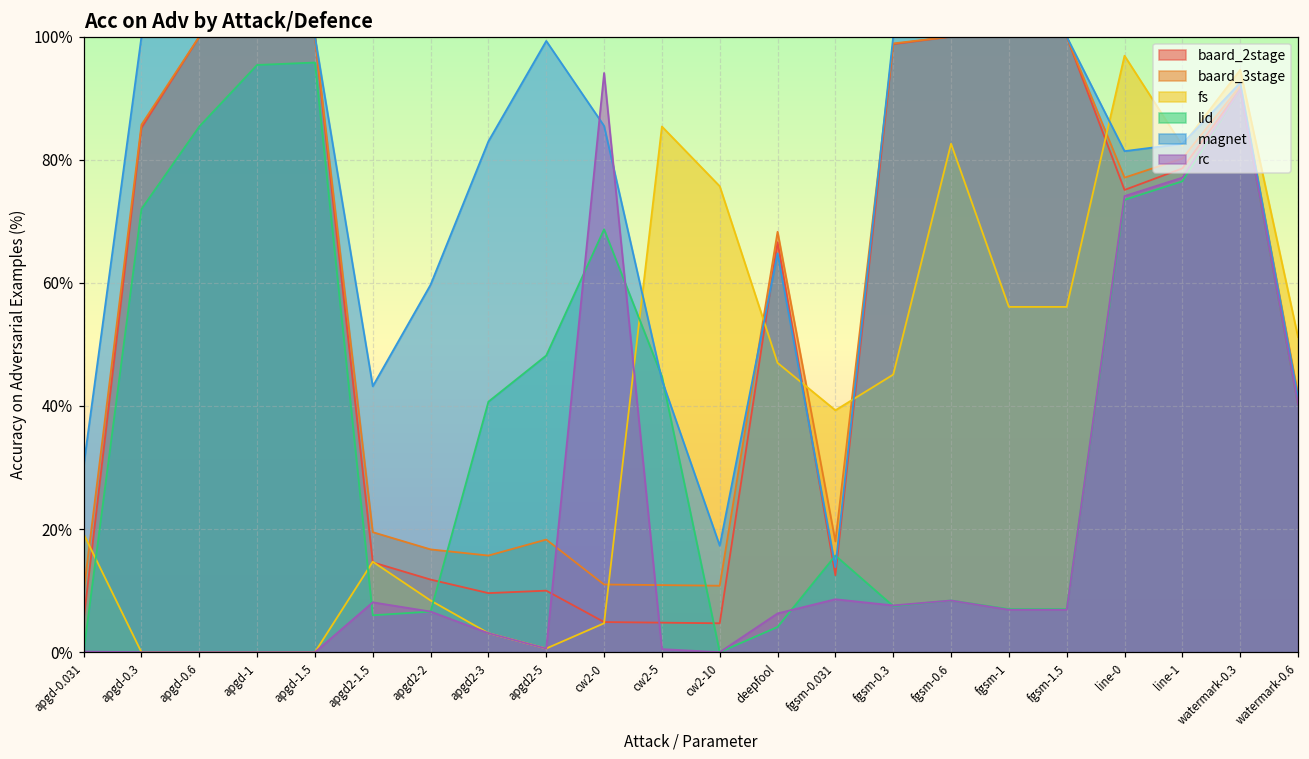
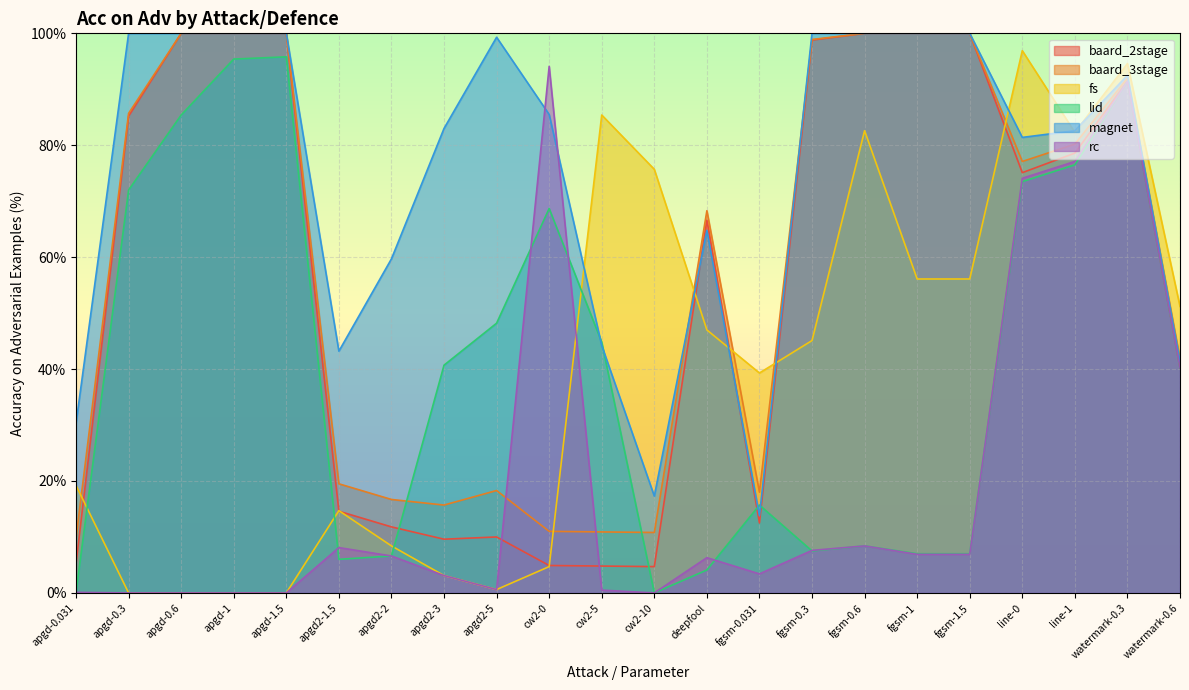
rc, fgsm-0.031: 9% -> 3%
